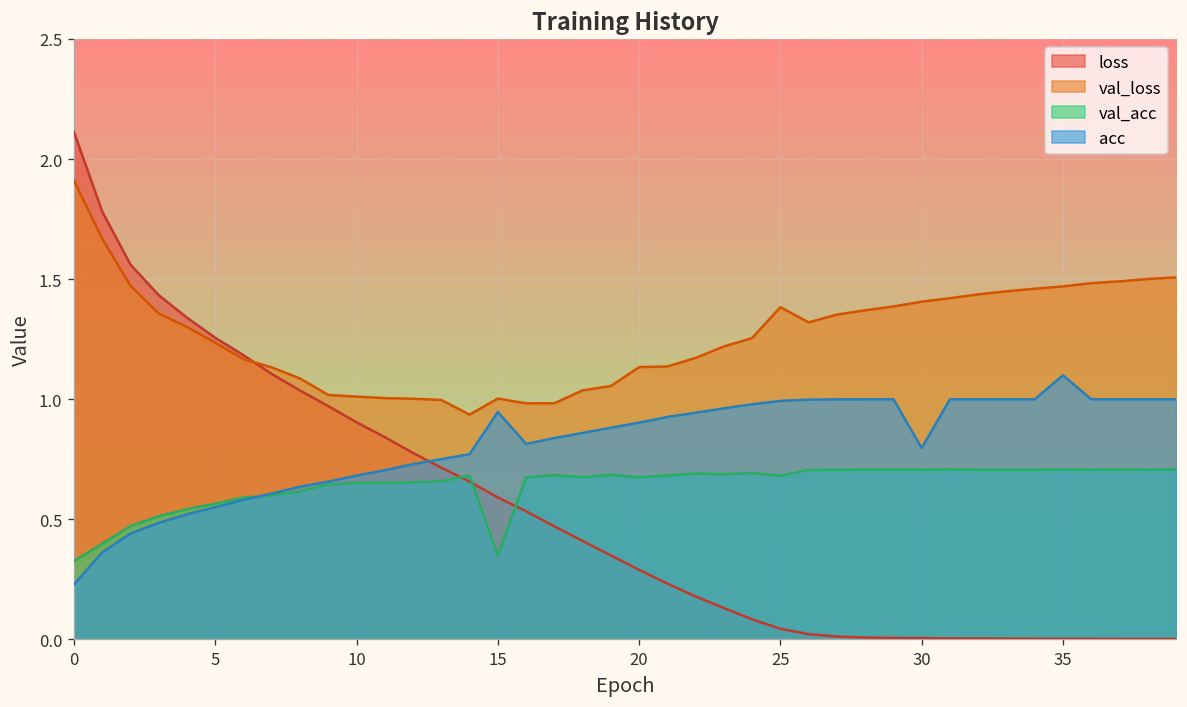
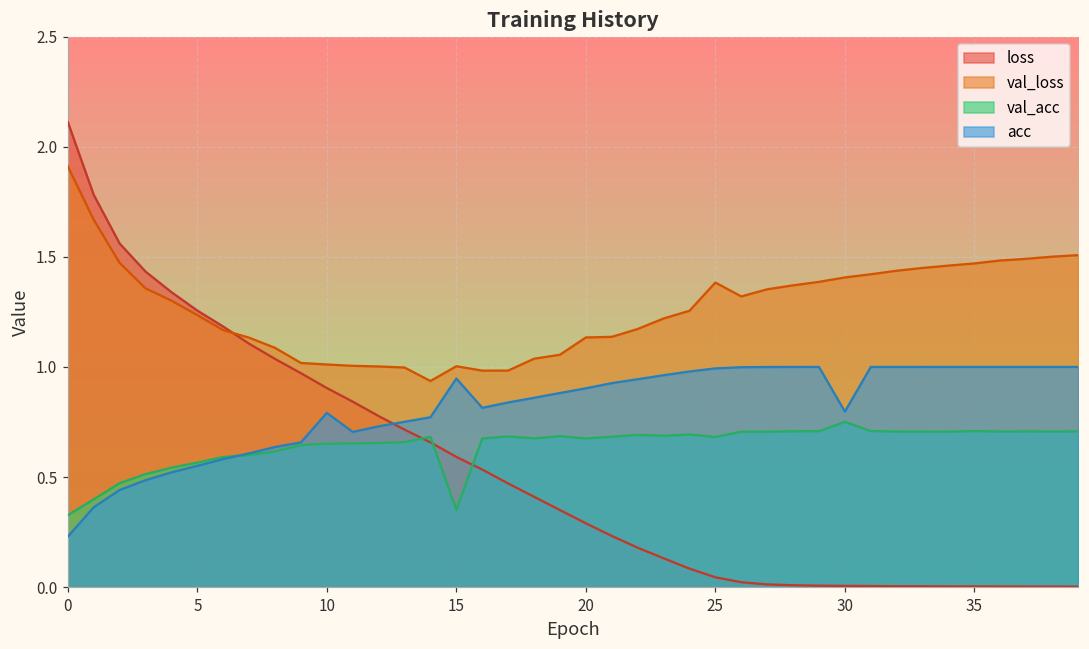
acc, 10: 0.68 -> 0.79
val_acc, 30: 0.71 -> 0.75
acc, 35: 1.1 -> 1.0
